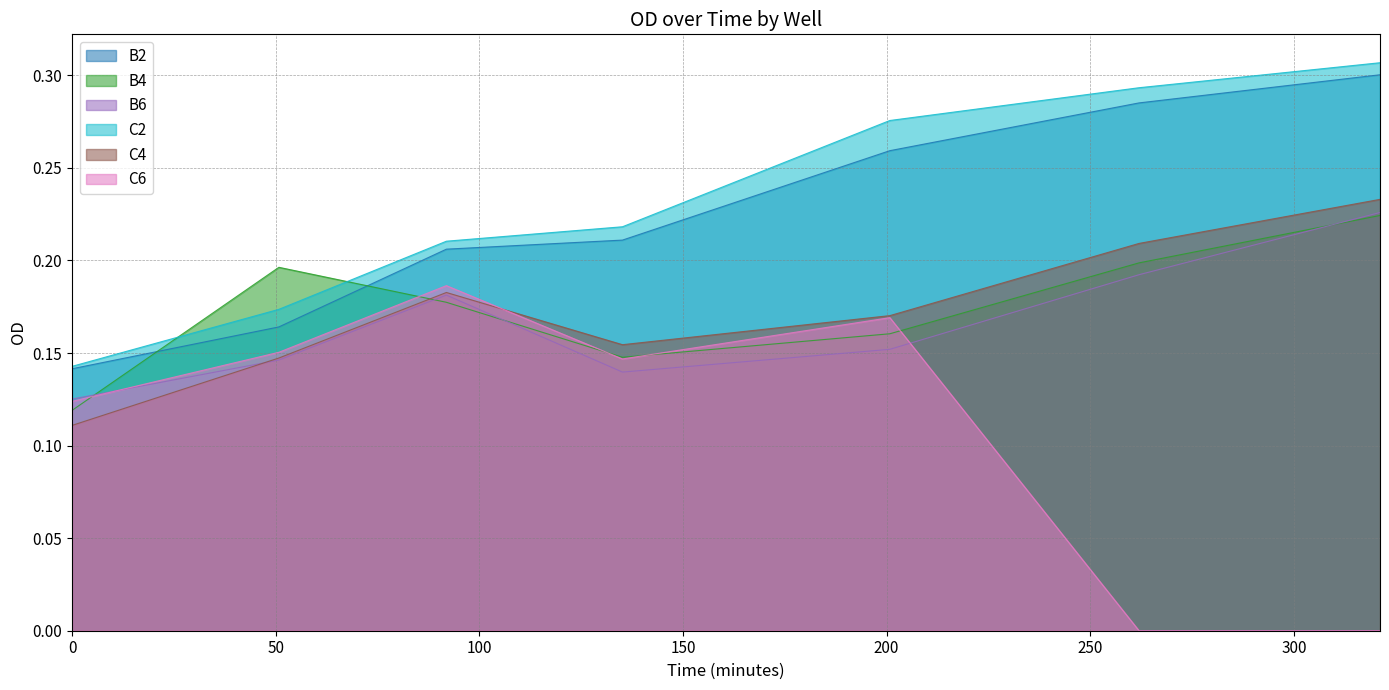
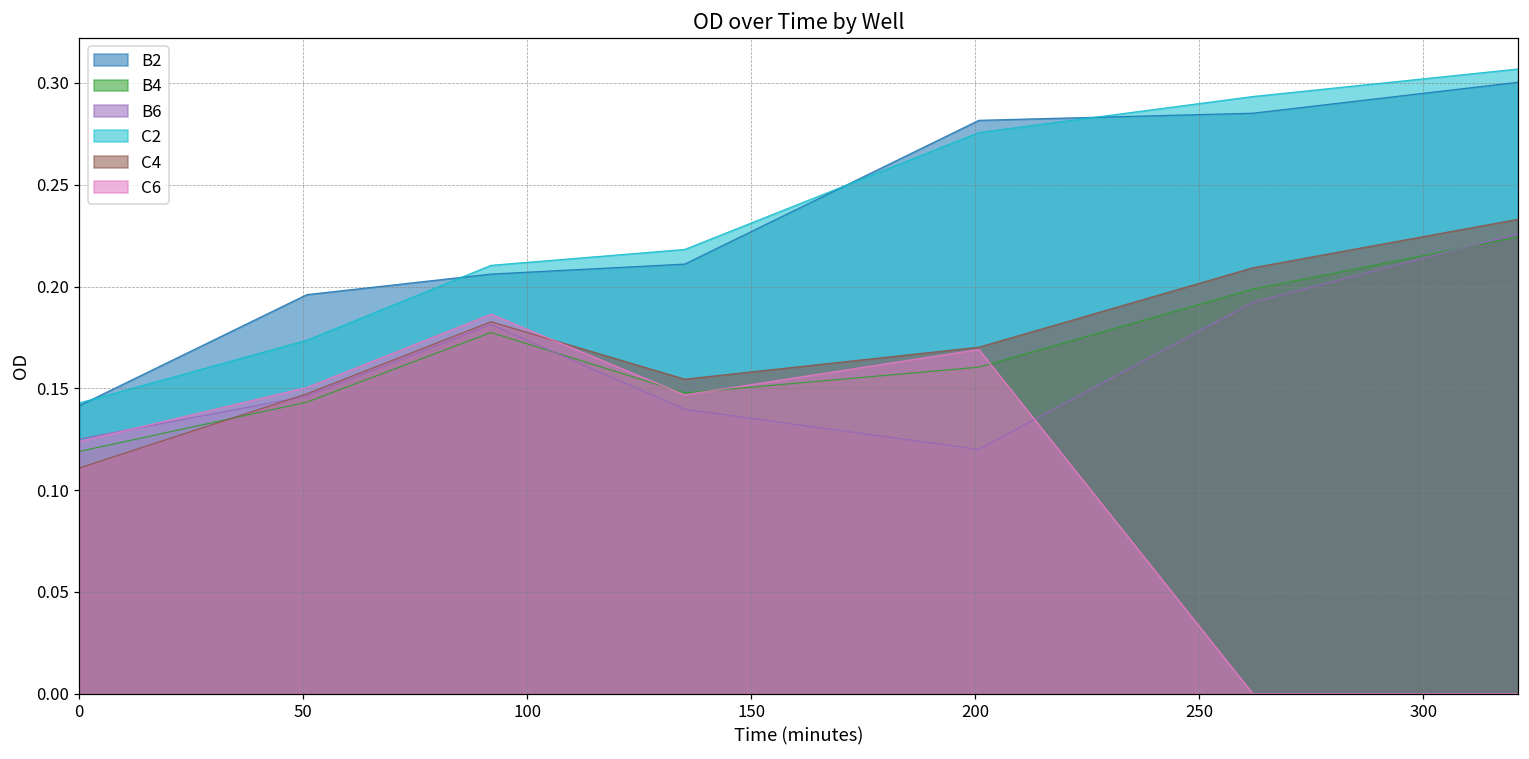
B2, 50: 0.164 -> 0.196
B4, 50: 0.196 -> 0.143
B2, 200: 0.259 -> 0.282
B6, 200: 0.152 -> 0.120
